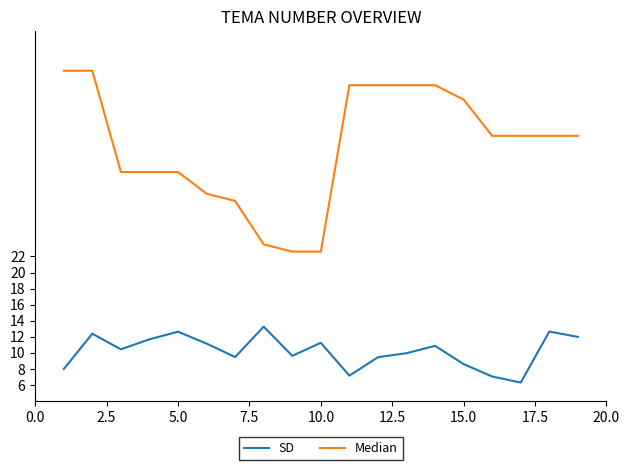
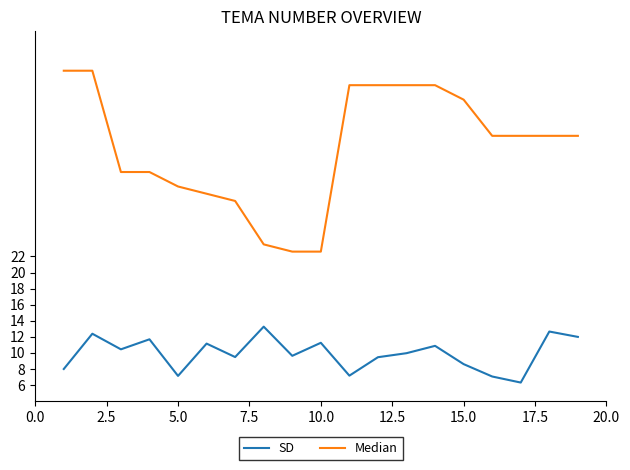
SD, 5.0: 13 -> 7
Median, 5.0: 33 -> 31
